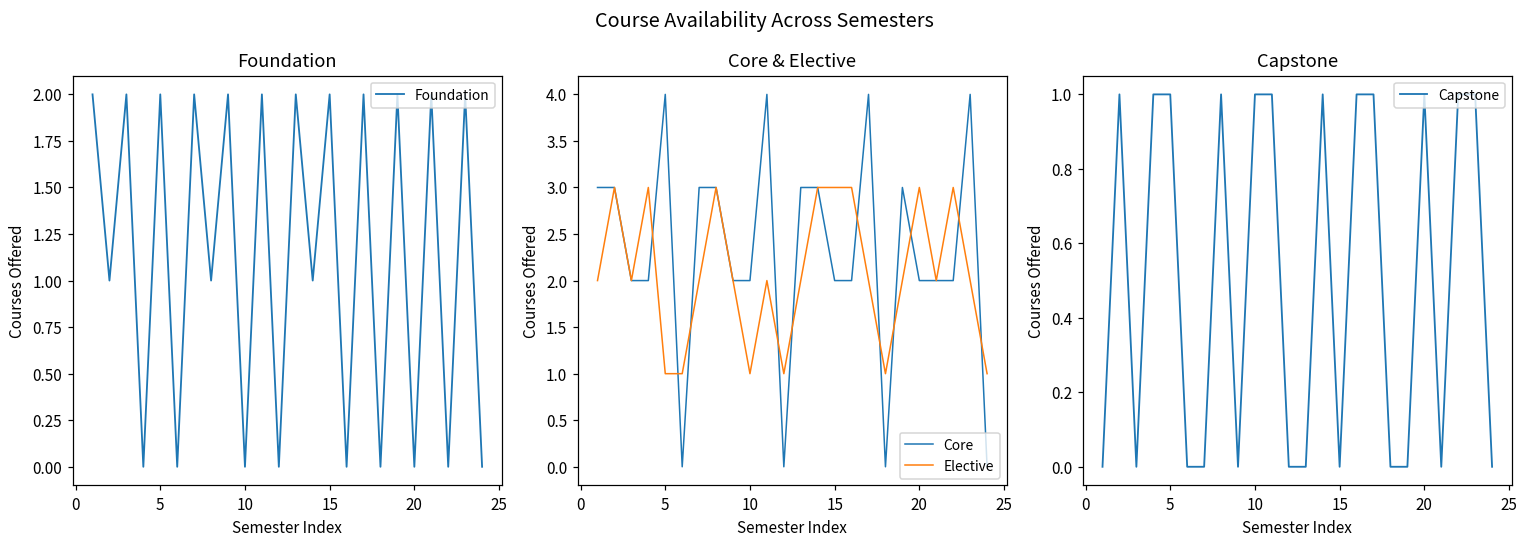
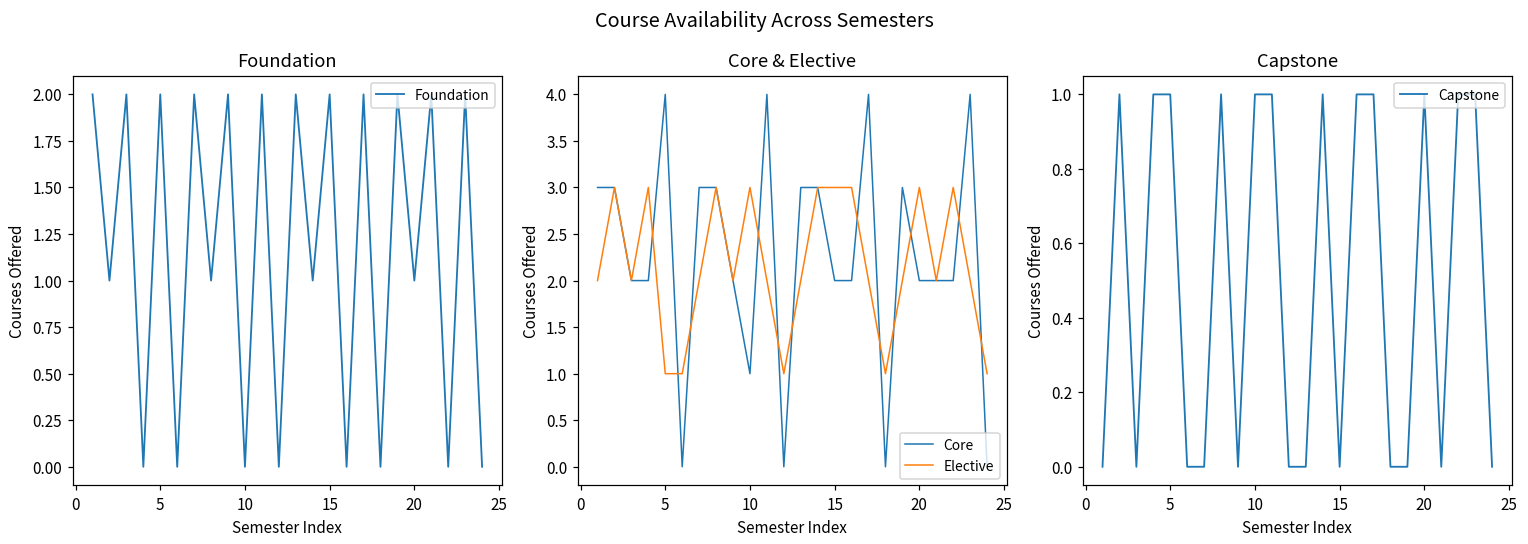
Foundation, 20: 0 -> 1
Core & Elective, Core, 10: 2 -> 1
Core & Elective, Elective, 10: 1 -> 3
